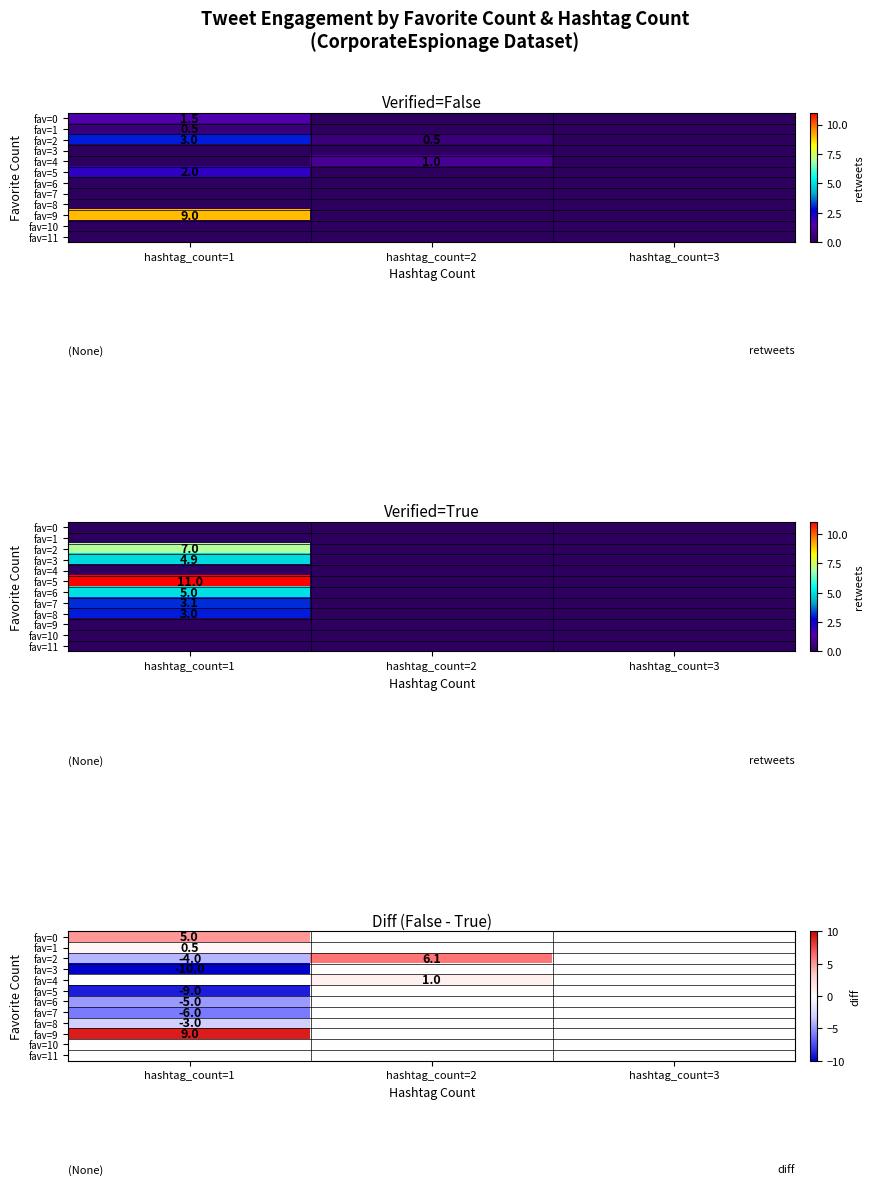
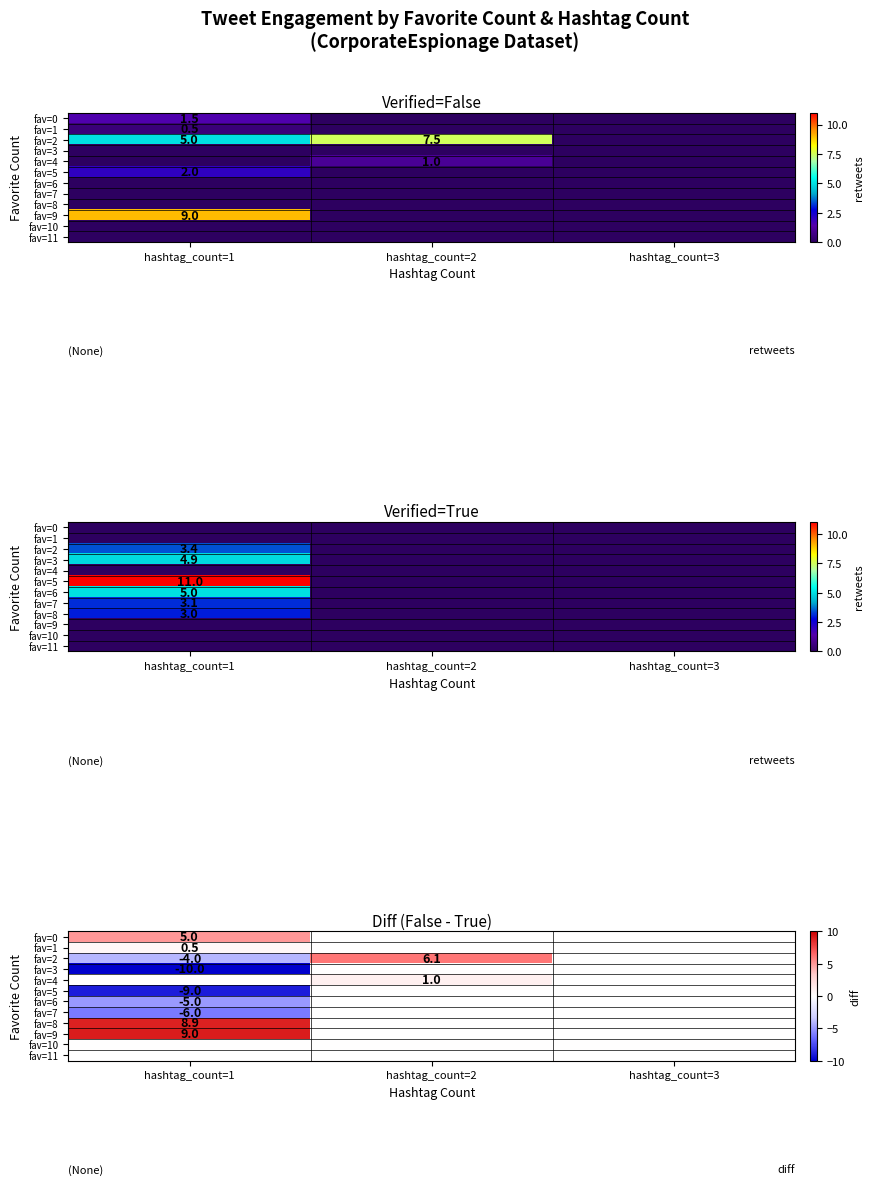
Verified=False, fav=2, hashtag_count=1: 3.0 -> 5.0
Verified=False, fav=2, hashtag_count=2: 0.5 -> 7.5
Verified=True, fav=2, hashtag_count=1: 7.0 -> 3.4
Diff (False - True), fav=8, hashtag_count=1: -3.0 -> 8.9
